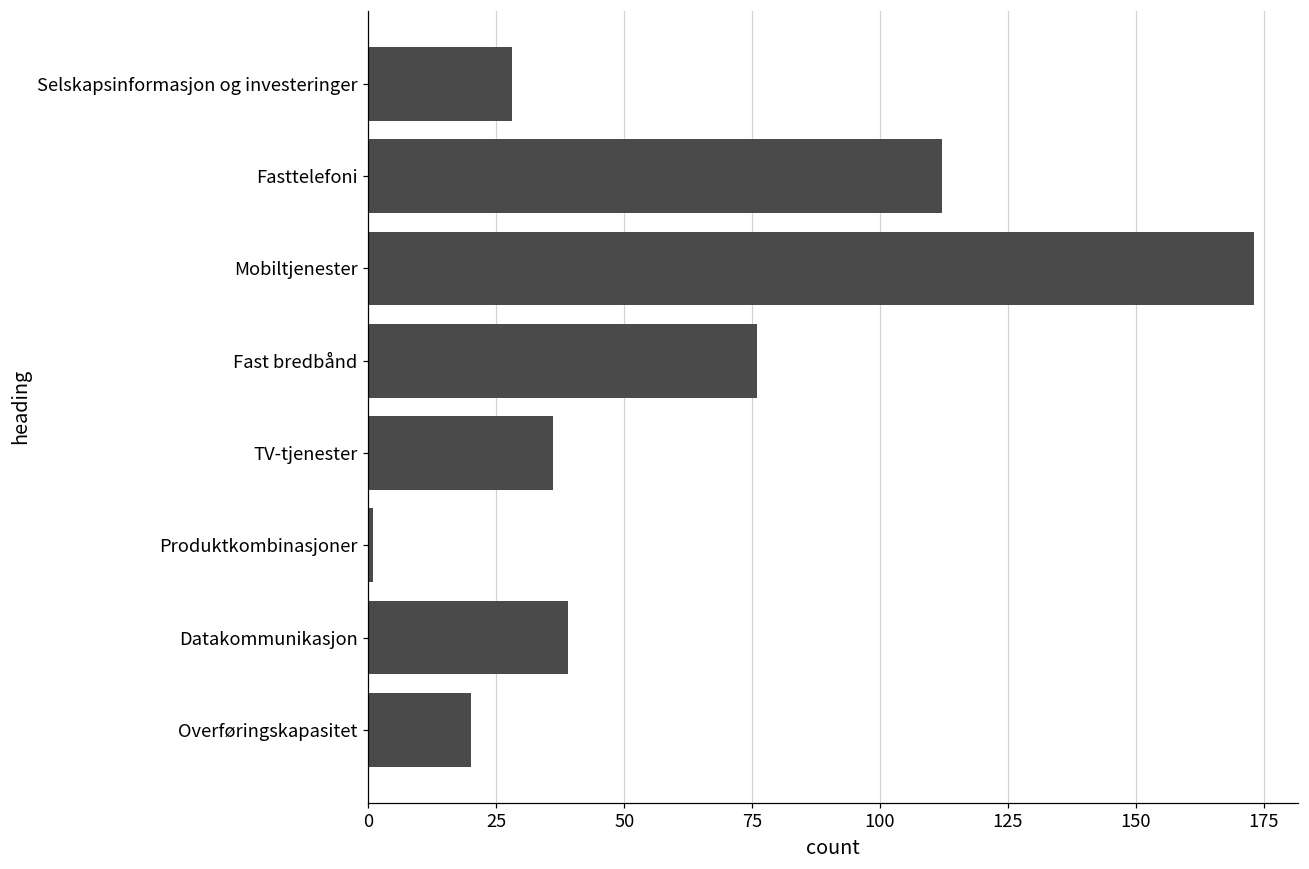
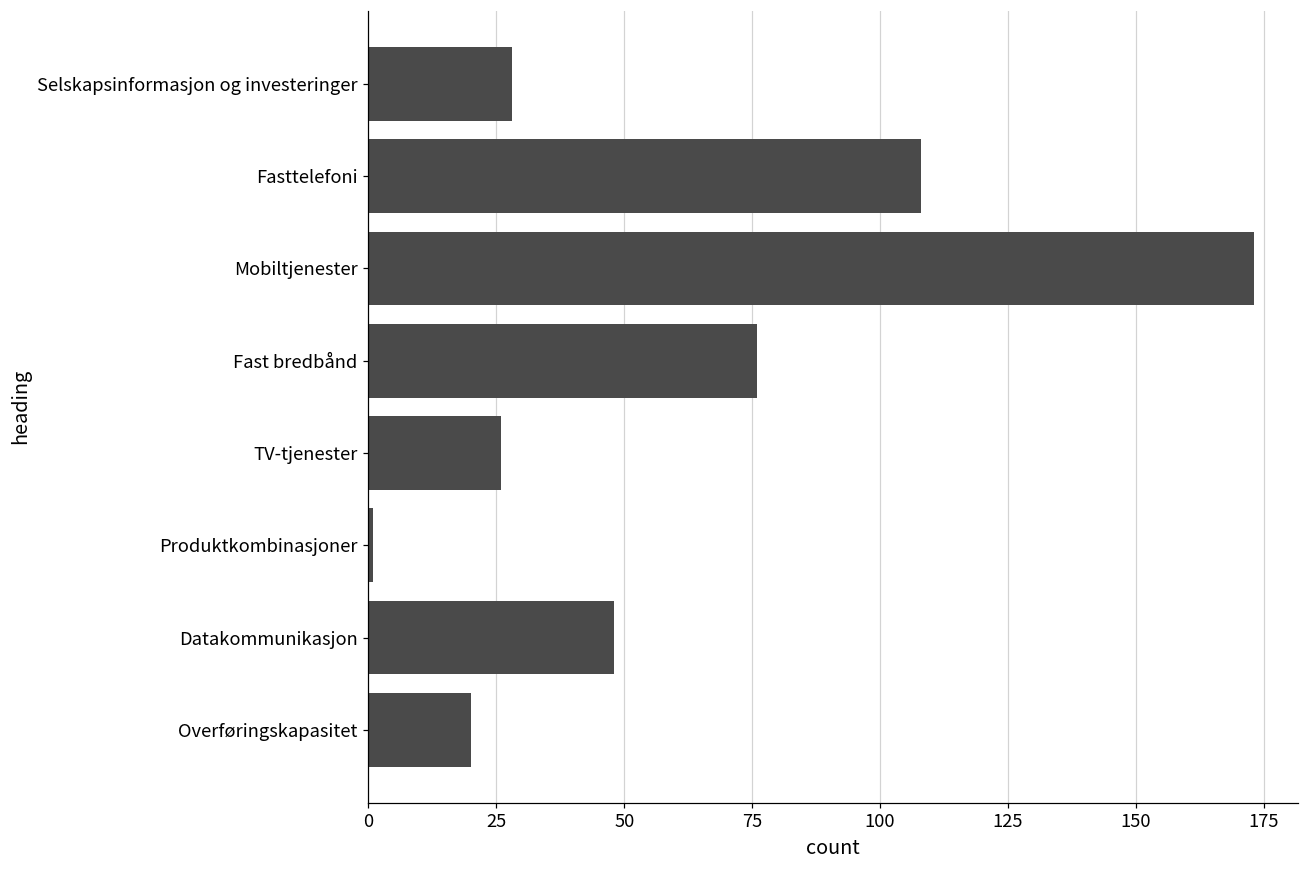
Fasttelefoni: 112 -> 108
TV-tjenester: 36 -> 26
Datakommunikasjon: 39 -> 48
